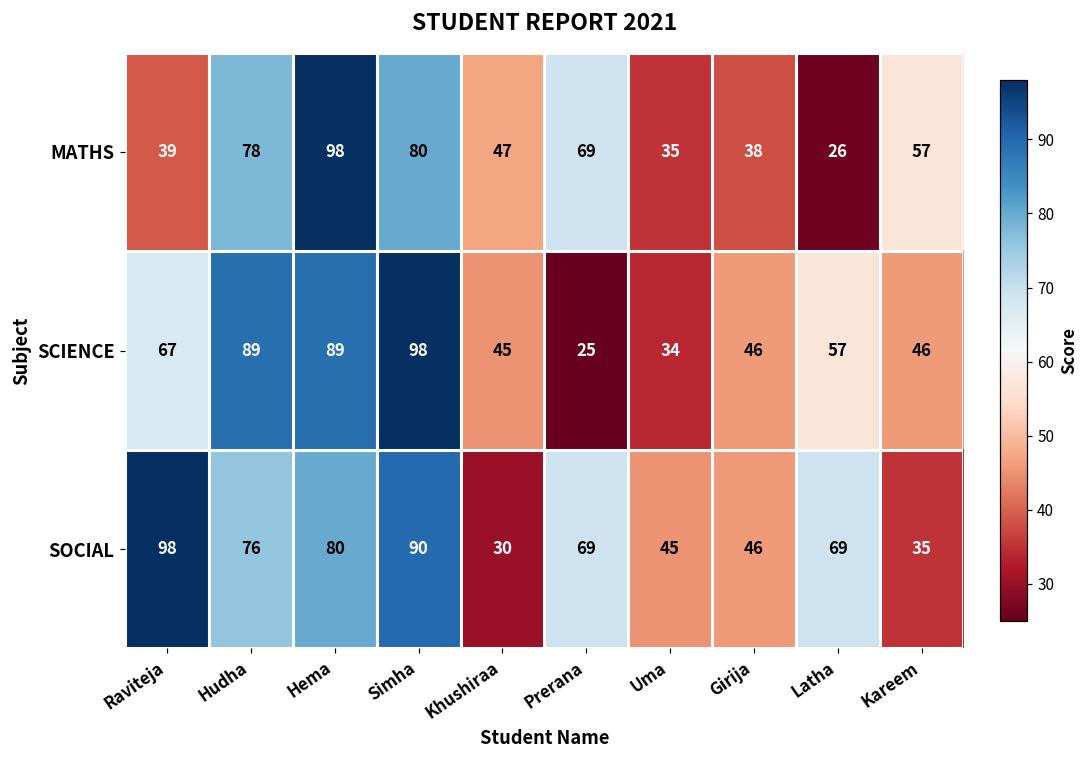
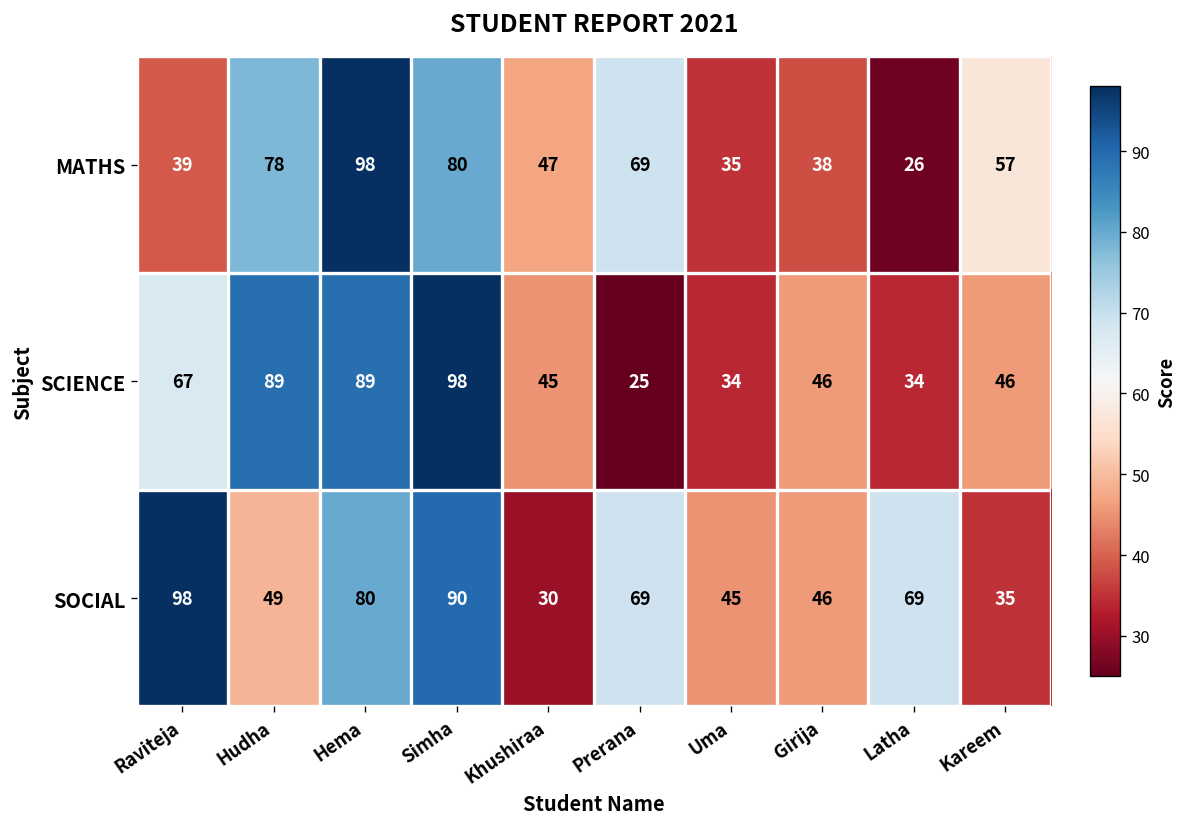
SCIENCE, Latha: 57 -> 34
SOCIAL, Hudha: 76 -> 49
